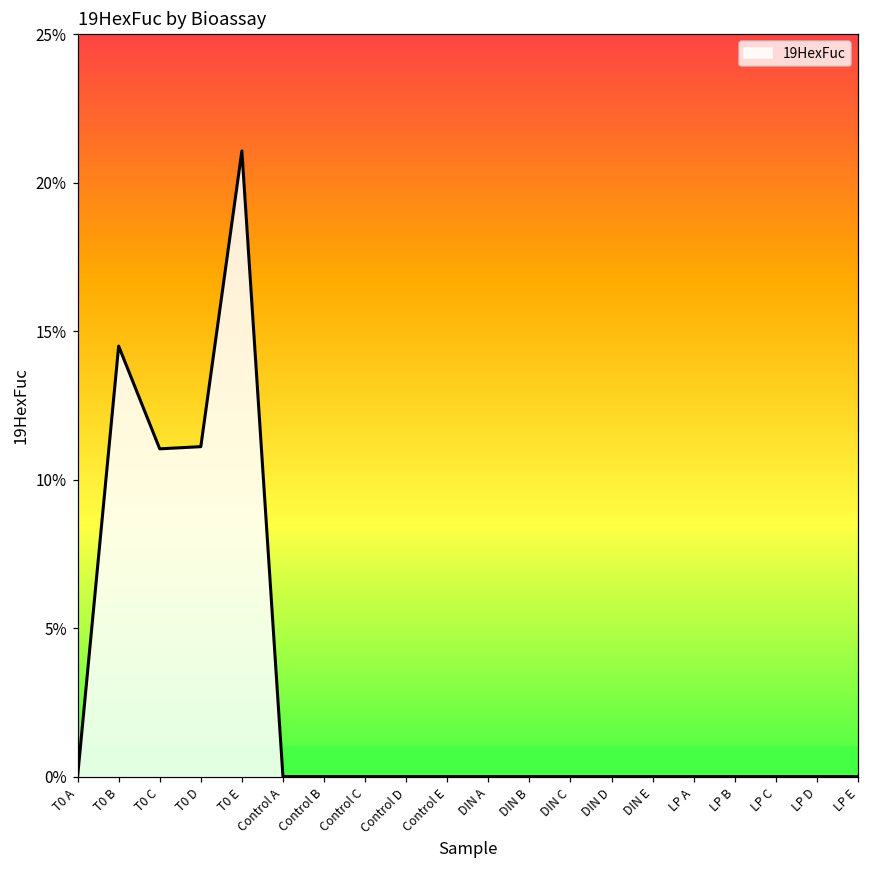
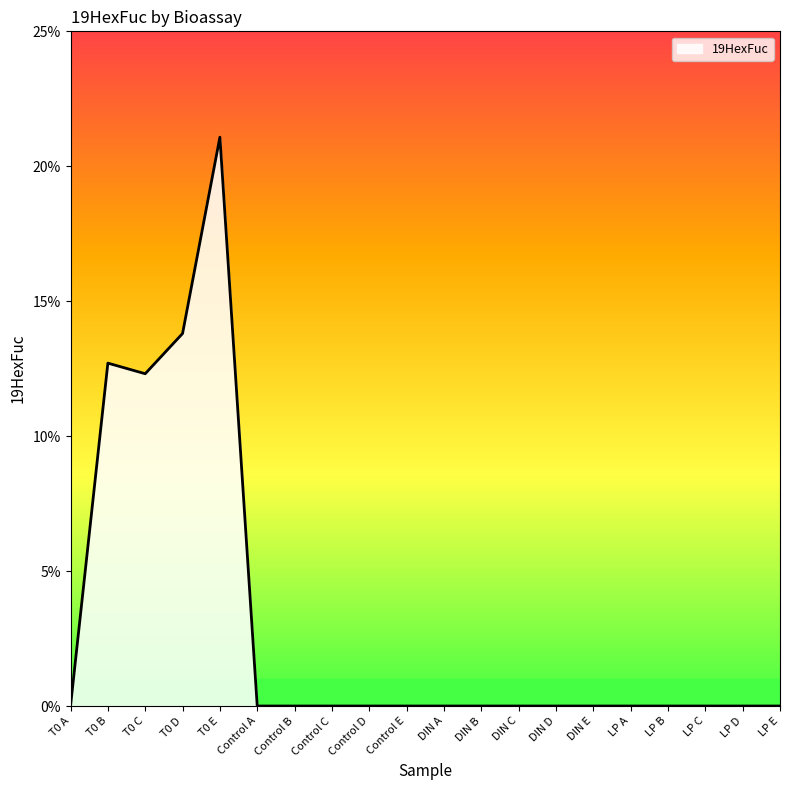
T0 B: 14.5% -> 12.7%
T0 C: 11.0% -> 12.3%
T0 D: 11.1% -> 13.8%
